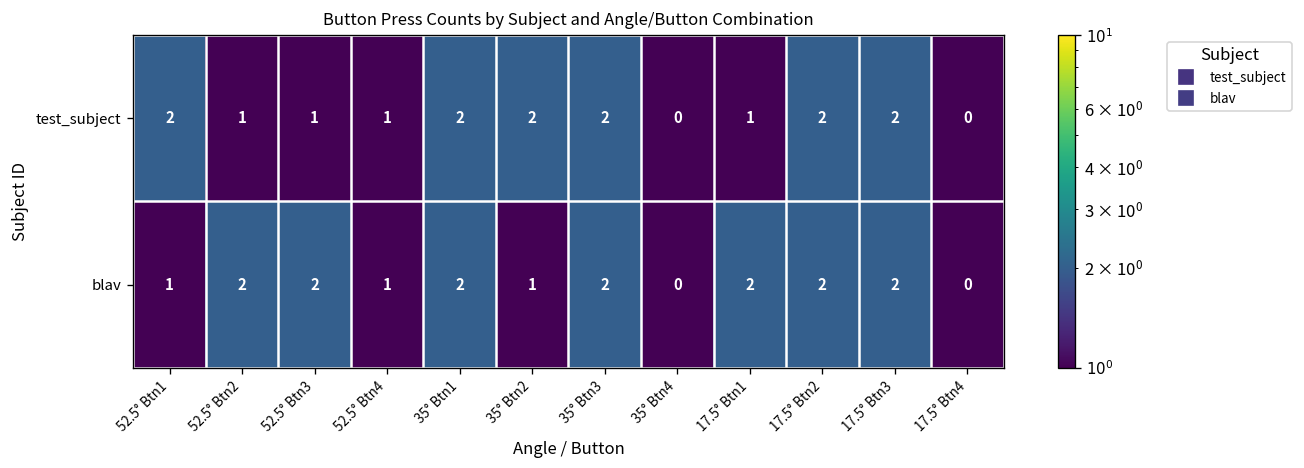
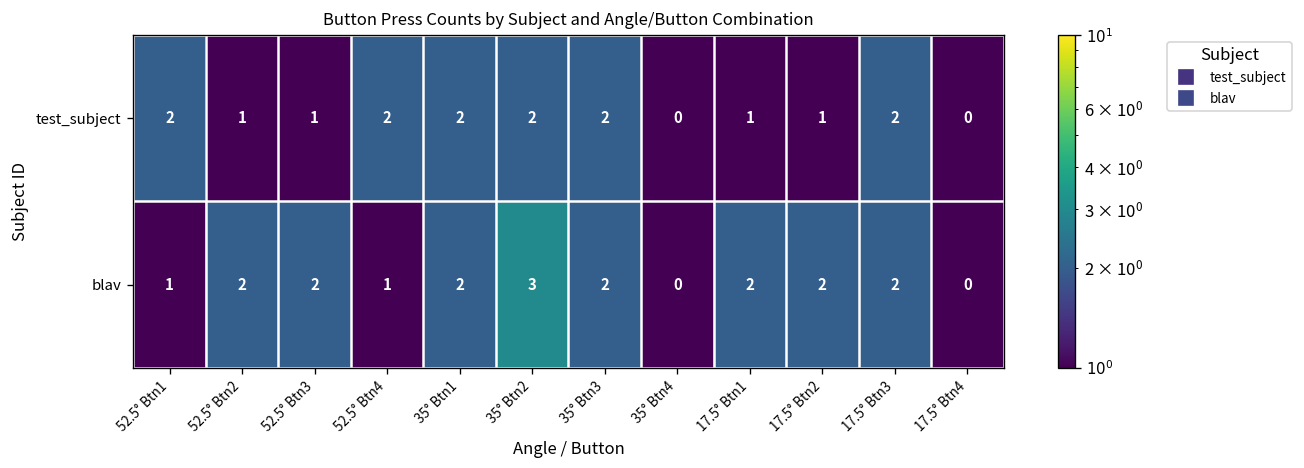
test_subject, 52.5° Btn4: 1 -> 2
test_subject, 17.5° Btn2: 2 -> 1
blav, 35° Btn2: 1 -> 3
